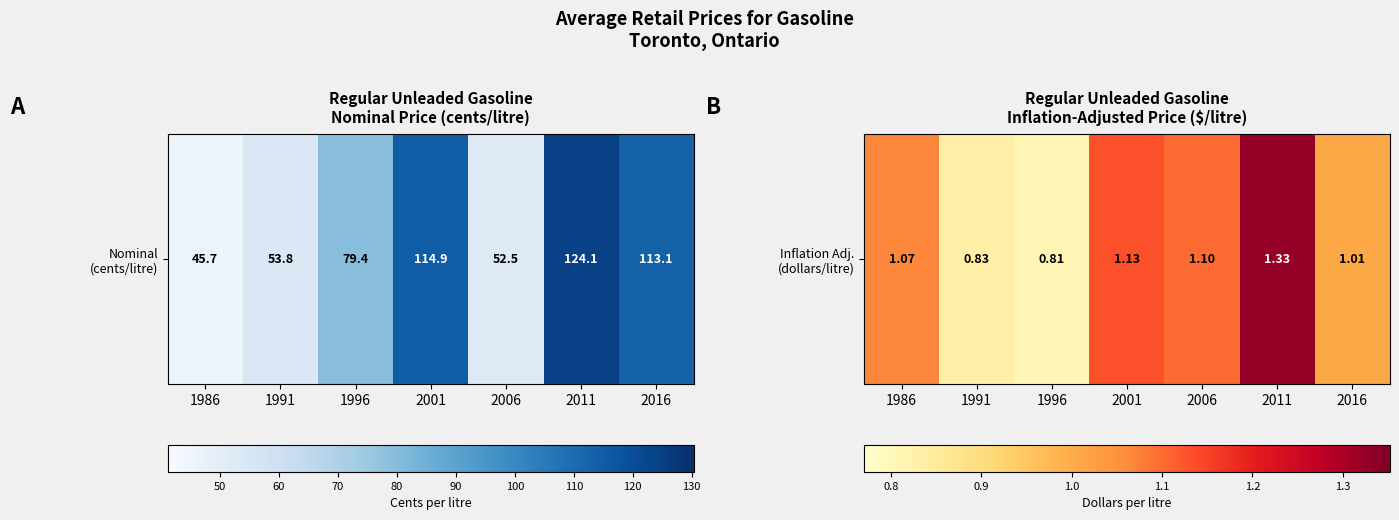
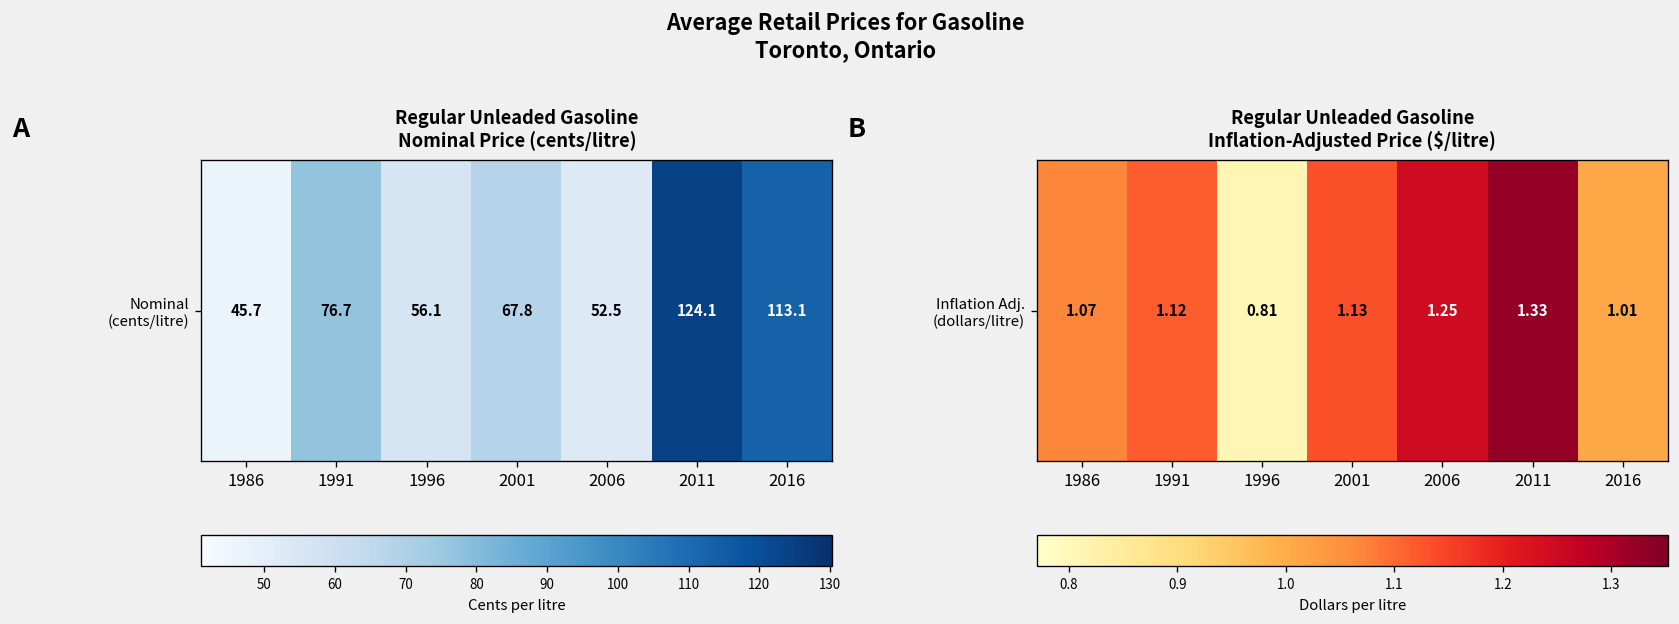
Regular Unleaded Gasoline Nominal Price (cents/litre), Nominal (cents/litre), 1991: 53.8 -> 76.7
Regular Unleaded Gasoline Nominal Price (cents/litre), Nominal (cents/litre), 1996: 79.4 -> 56.1
Regular Unleaded Gasoline Nominal Price (cents/litre), Nominal (cents/litre), 2001: 114.9 -> 67.8
Regular Unleaded Gasoline Inflation-Adjusted Price ($/litre), Inflation Adj. (dollars/litre), 1991: 0.83 -> 1.12
Regular Unleaded Gasoline Inflation-Adjusted Price ($/litre), Inflation Adj. (dollars/litre), 2006: 1.10 -> 1.25
